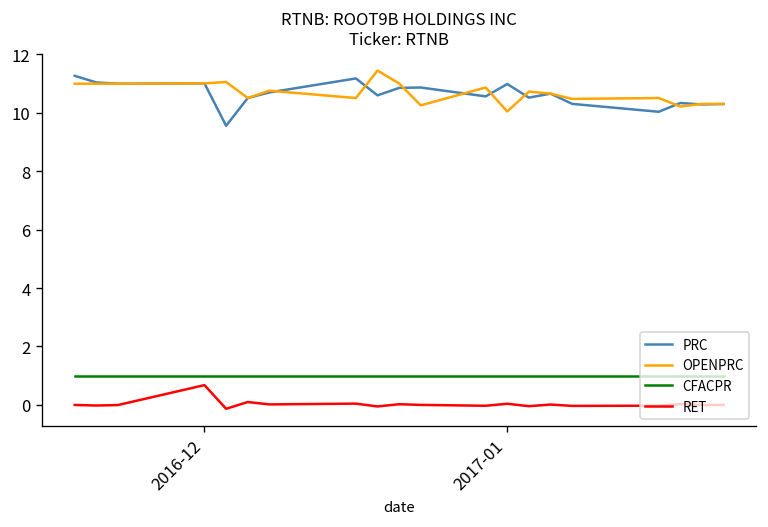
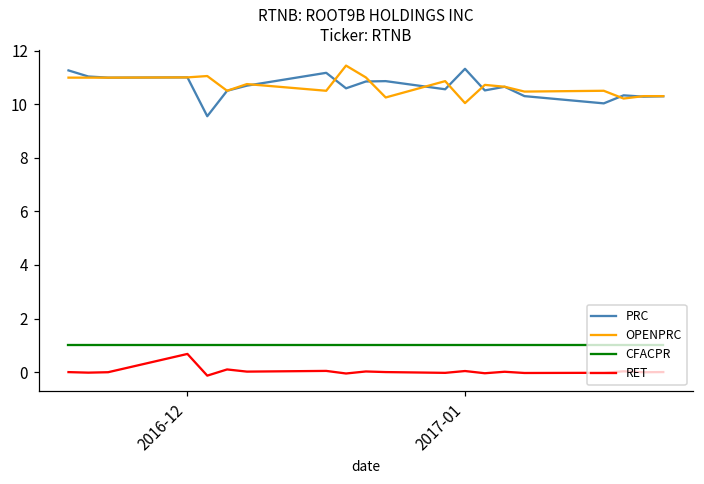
PRC, 2017-01: 11.0 -> 11.3
